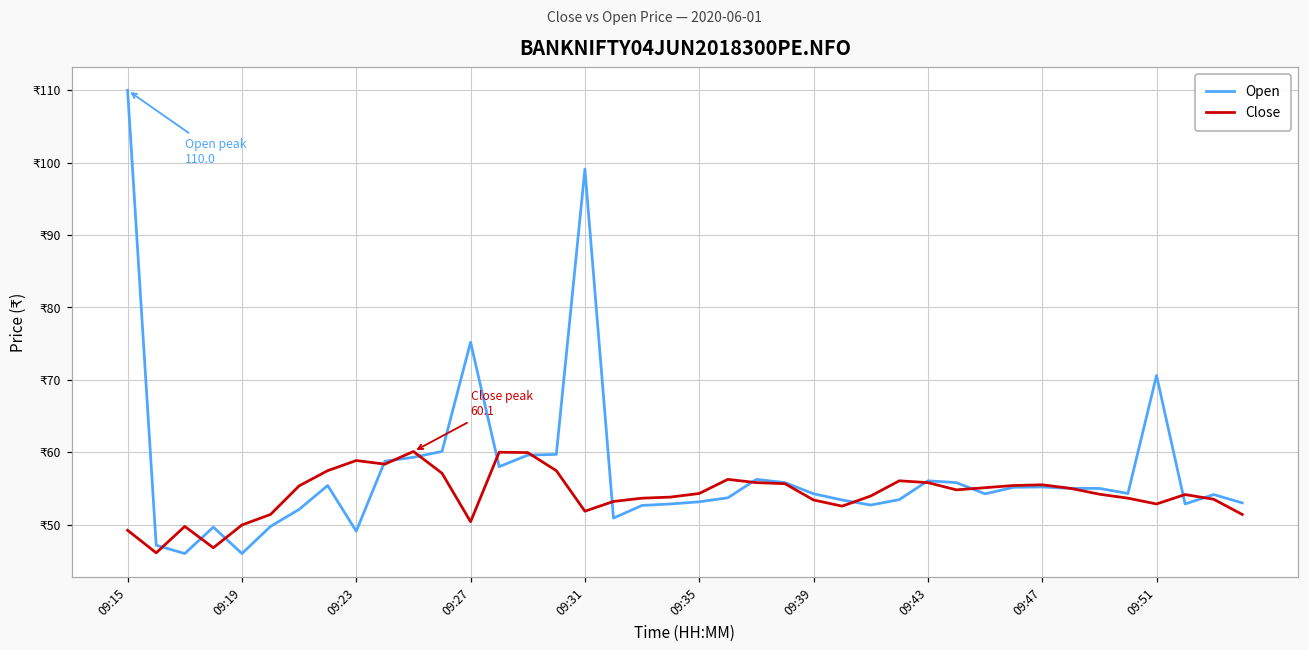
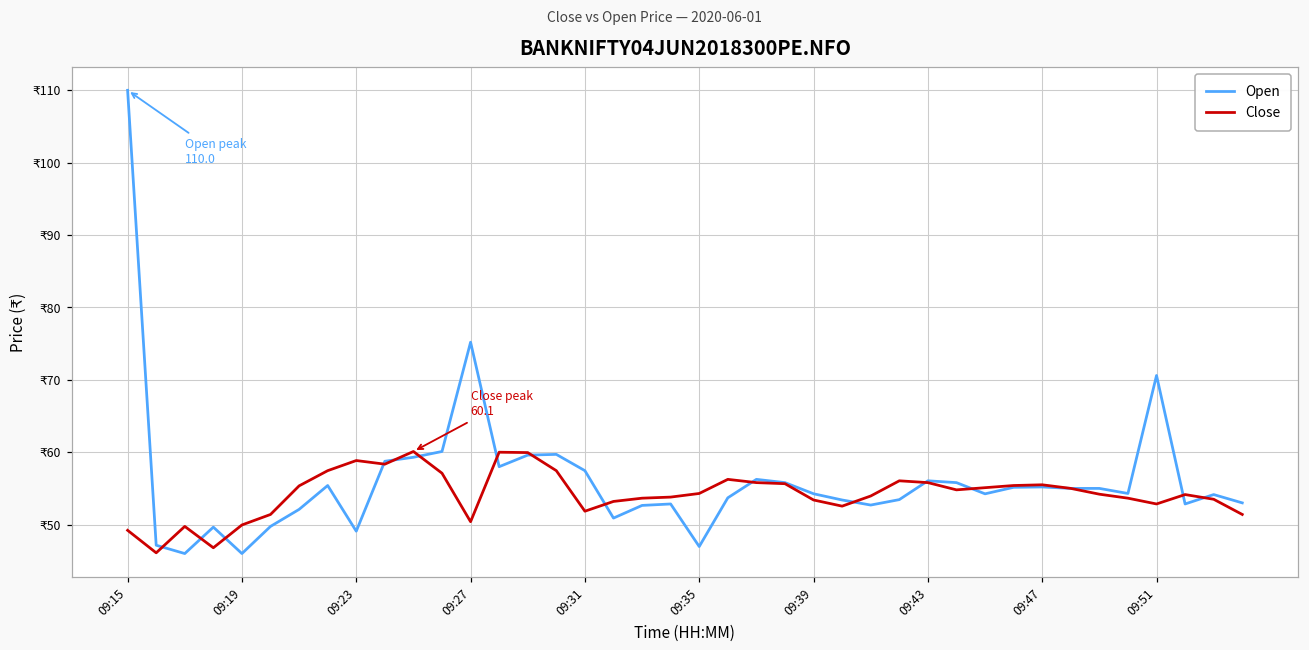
Open, 09:31: ₹99 -> ₹57
Open, 09:35: ₹53 -> ₹47
